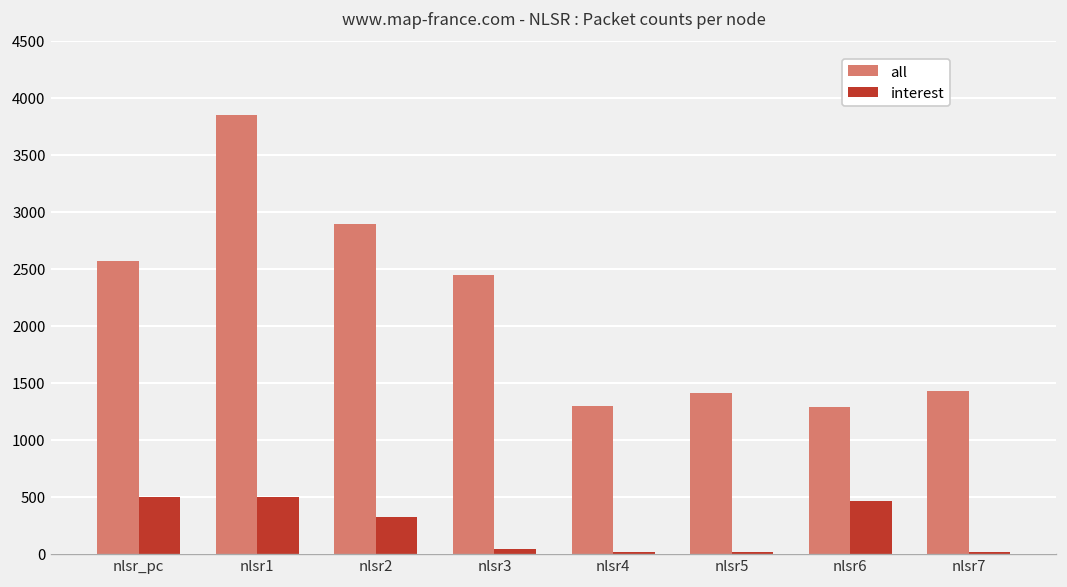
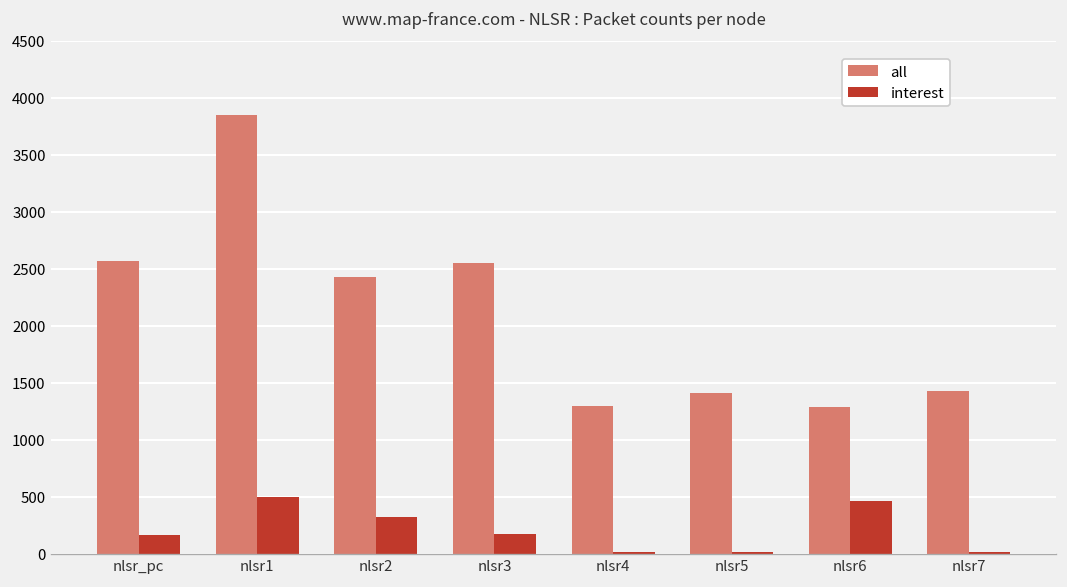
interest, nlsr_pc: 500 -> 200
all, nlsr2: 2900 -> 2400
all, nlsr3: 2400 -> 2600
interest, nlsr3: 0 -> 200
